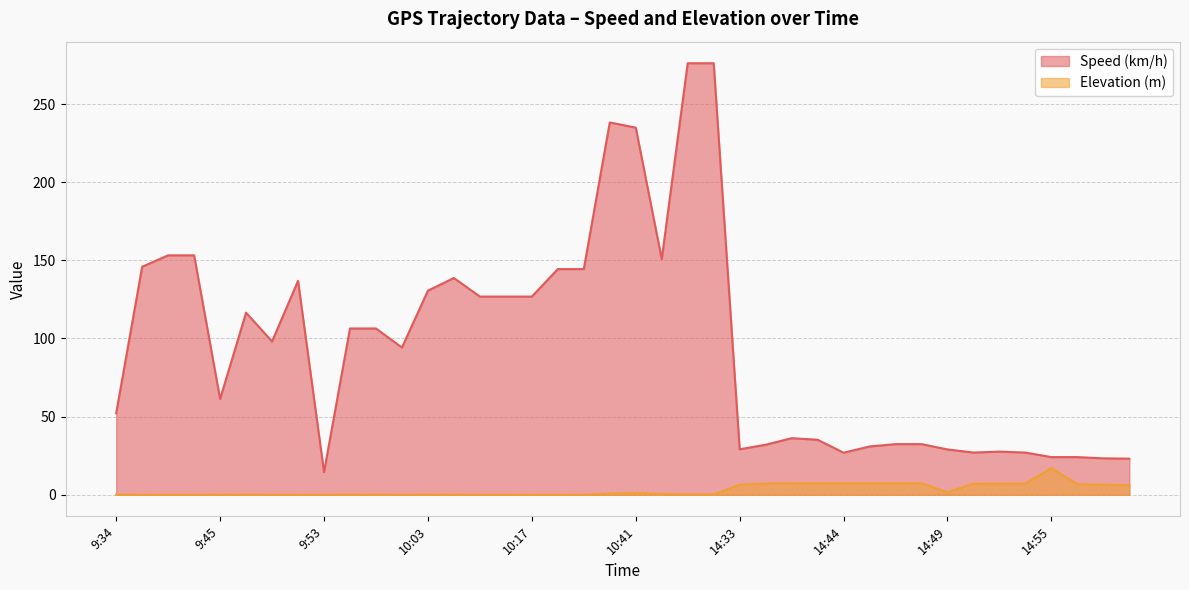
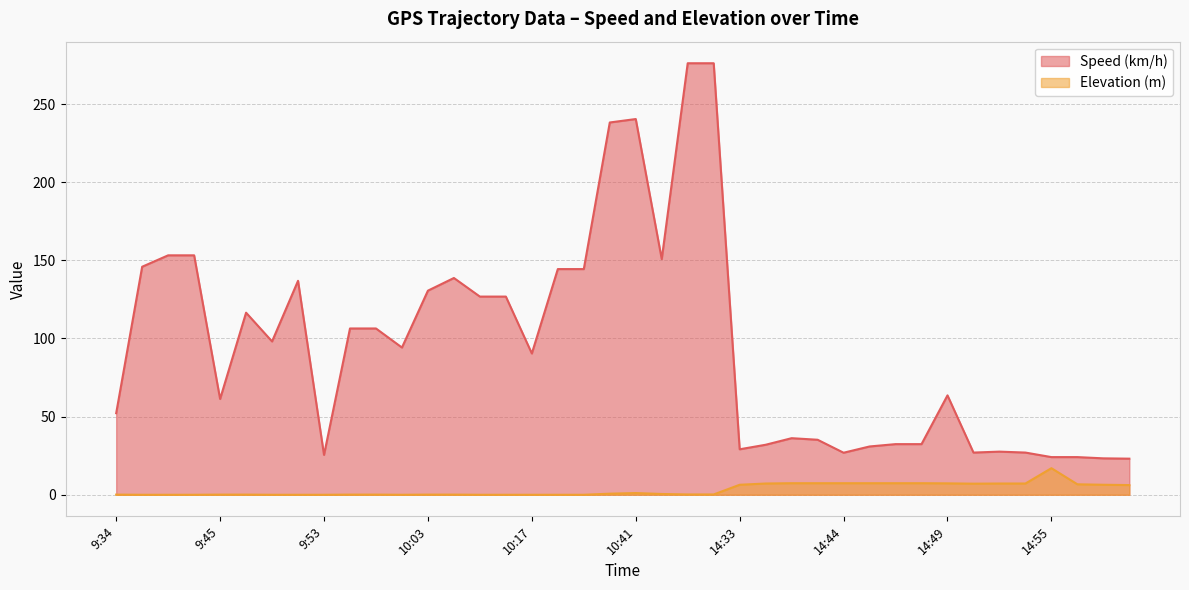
Speed (km/h), 9:53: 15 -> 26
Speed (km/h), 10:17: 127 -> 90
Speed (km/h), 10:41: 235 -> 240
Speed (km/h), 14:49: 29 -> 64
Elevation (m), 14:49: 2 -> 7
